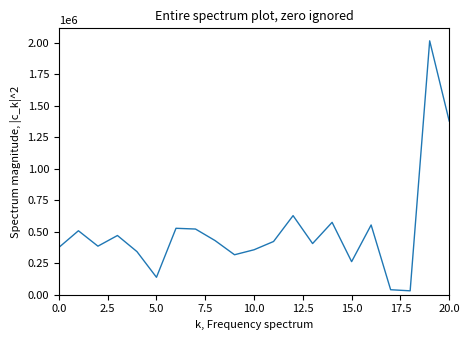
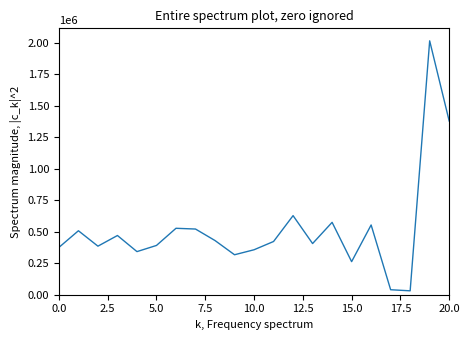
5.0: 140000 -> 390000
